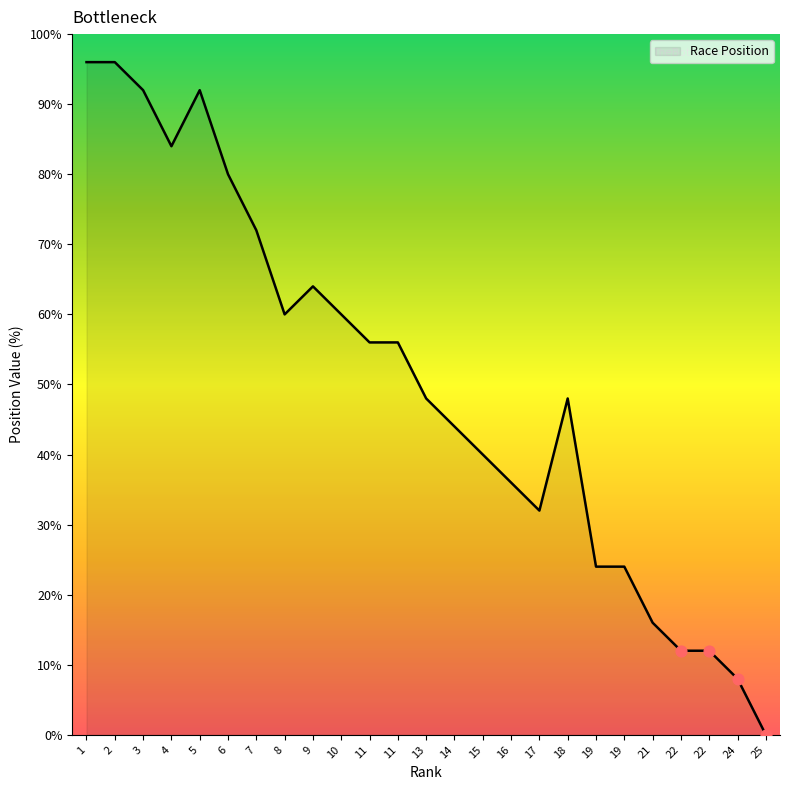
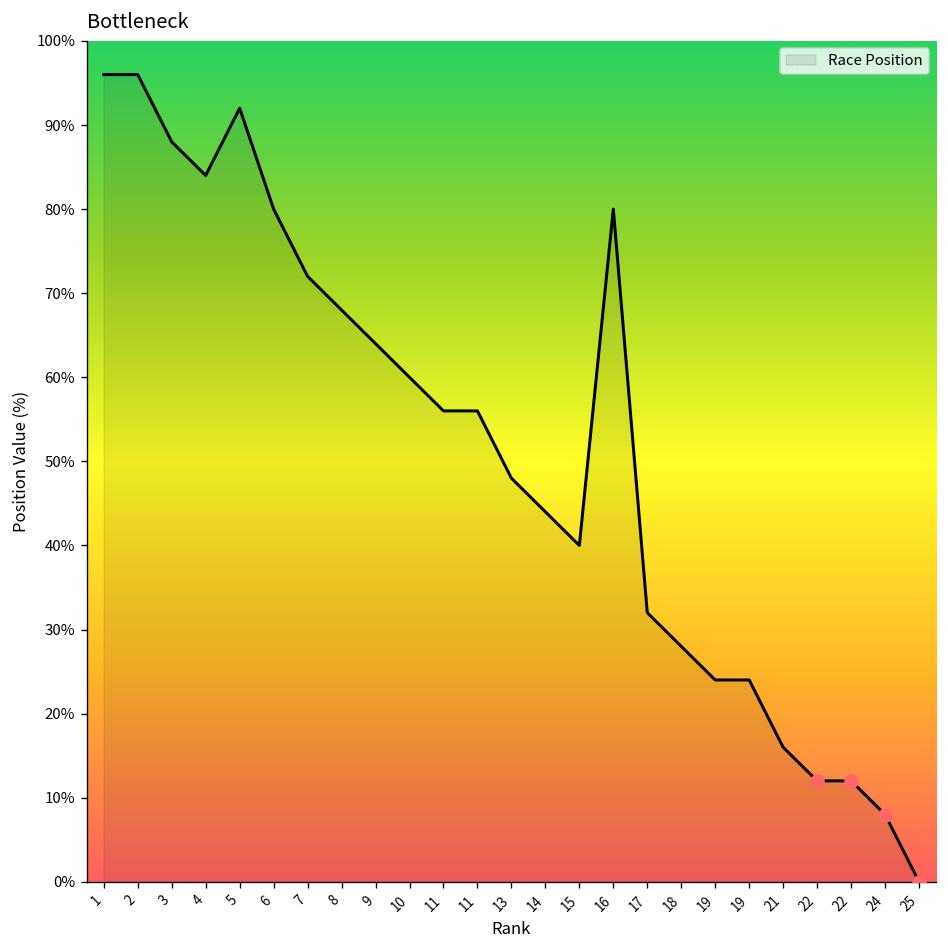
Race Position, 3: 92% -> 88%
Race Position, 8: 60% -> 68%
Race Position, 16: 36% -> 80%
Race Position, 18: 48% -> 28%
